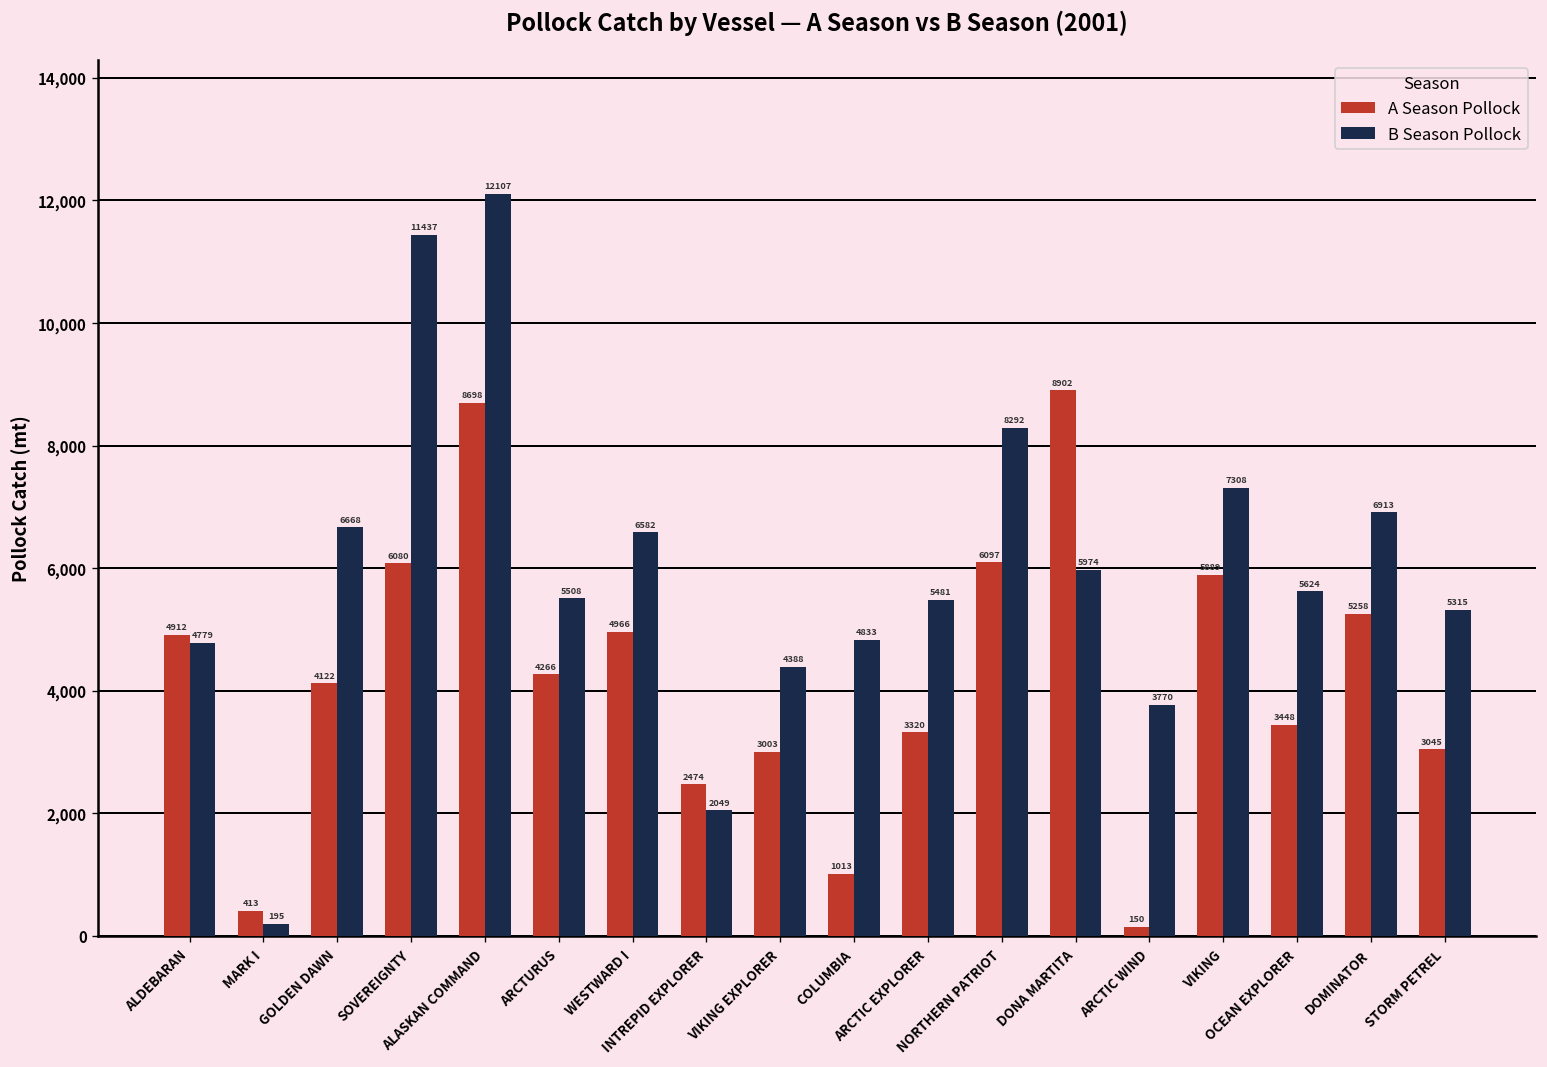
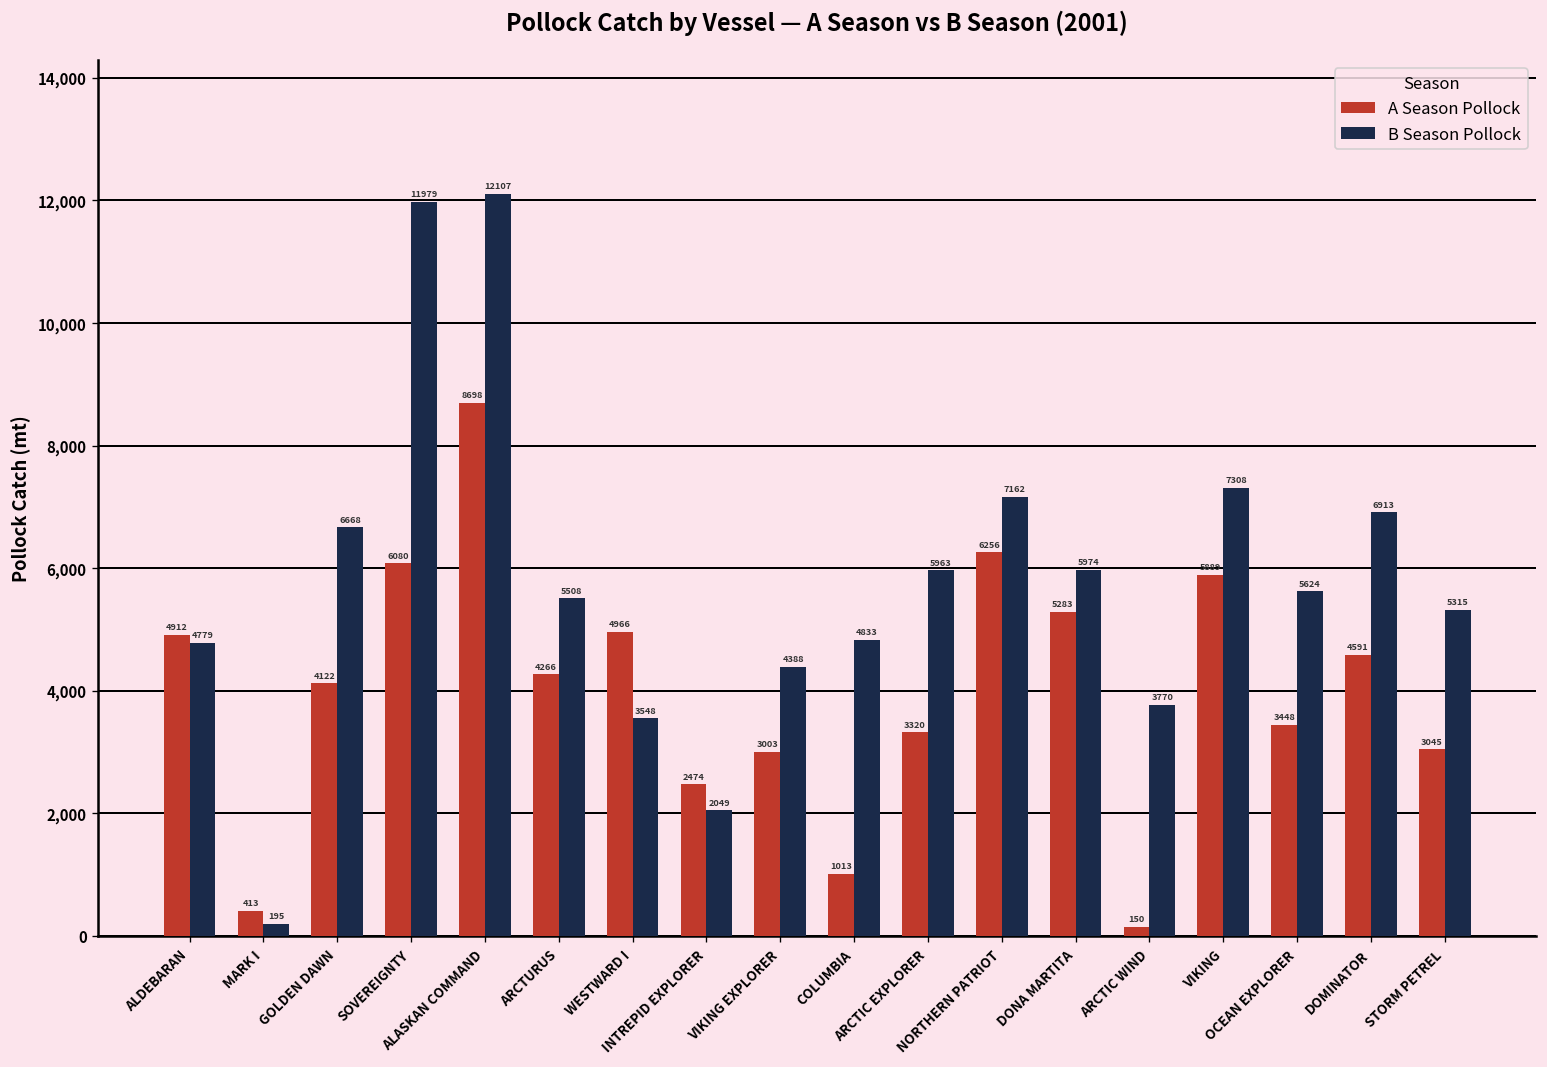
B Season Pollock, SOVEREIGNTY: 11437 -> 11979
B Season Pollock, WESTWARD I: 6582 -> 3548
B Season Pollock, ARCTIC EXPLORER: 5481 -> 5963
A Season Pollock, NORTHERN PATRIOT: 6097 -> 6256
B Season Pollock, NORTHERN PATRIOT: 8292 -> 7162
A Season Pollock, DONA MARTITA: 8902 -> 5283
A Season Pollock, DOMINATOR: 5258 -> 4591
